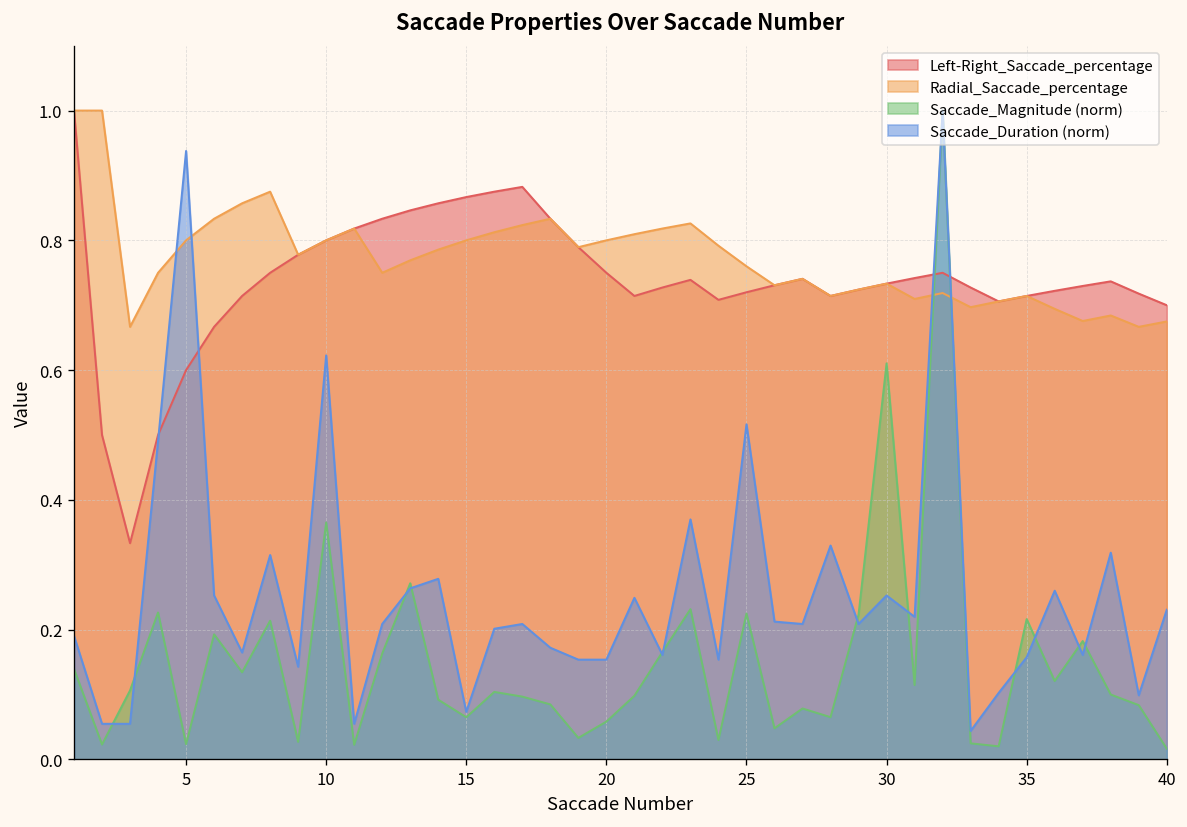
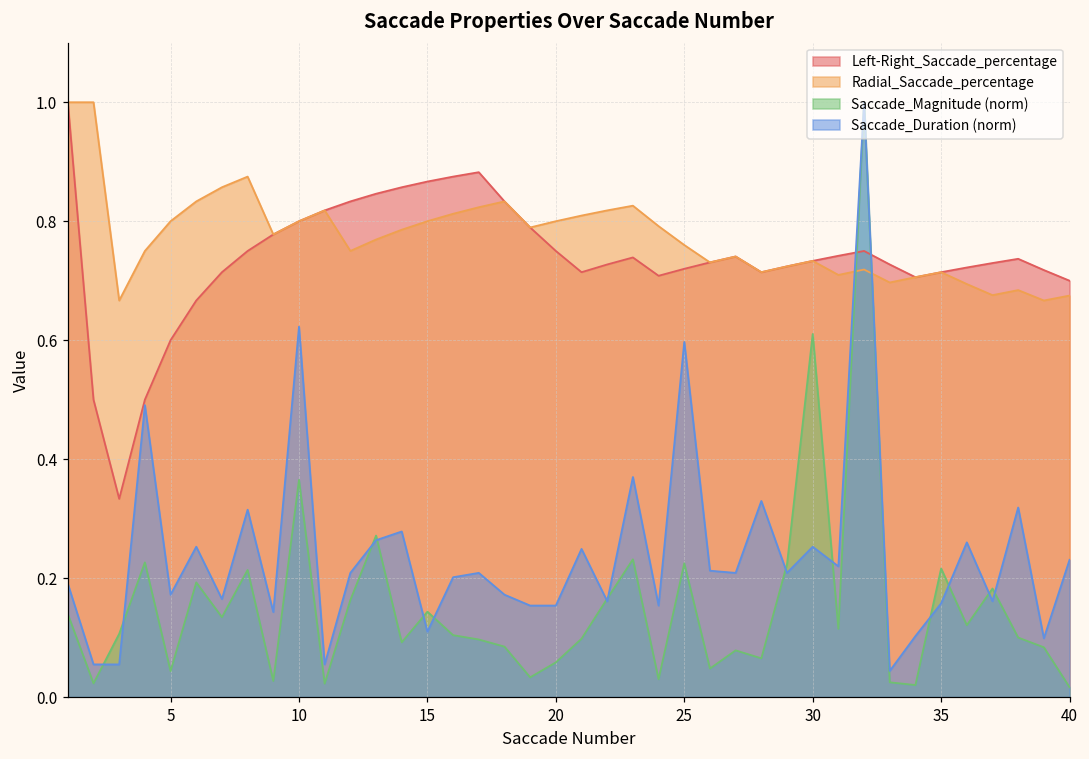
Saccade_Magnitude (norm), 5: 0.02 -> 0.04
Saccade_Duration (norm), 5: 0.94 -> 0.17
Saccade_Magnitude (norm), 15: 0.07 -> 0.14
Saccade_Duration (norm), 15: 0.07 -> 0.11
Saccade_Duration (norm), 25: 0.52 -> 0.60
